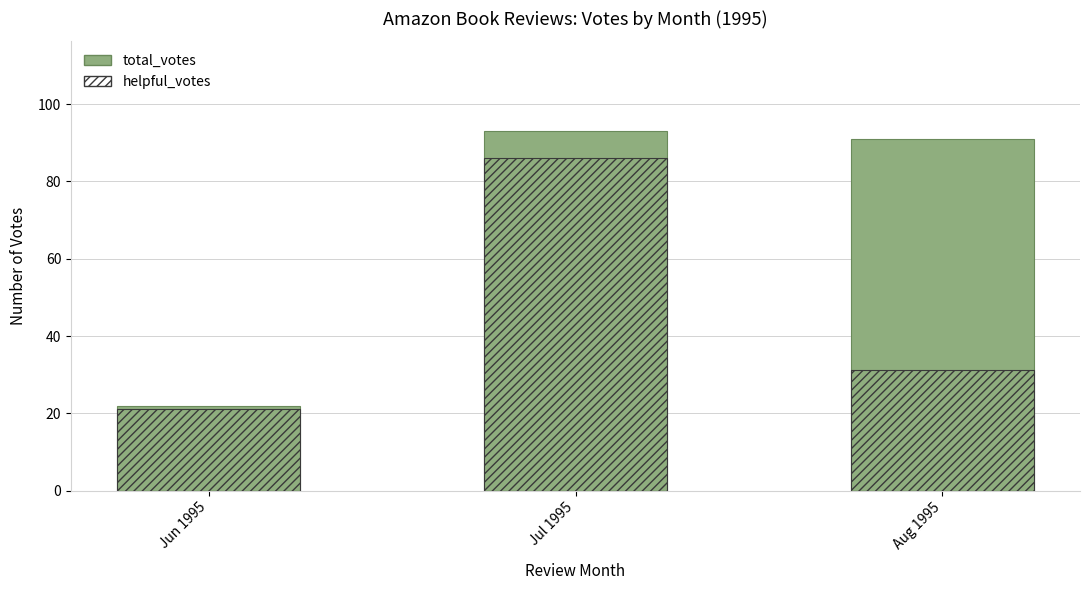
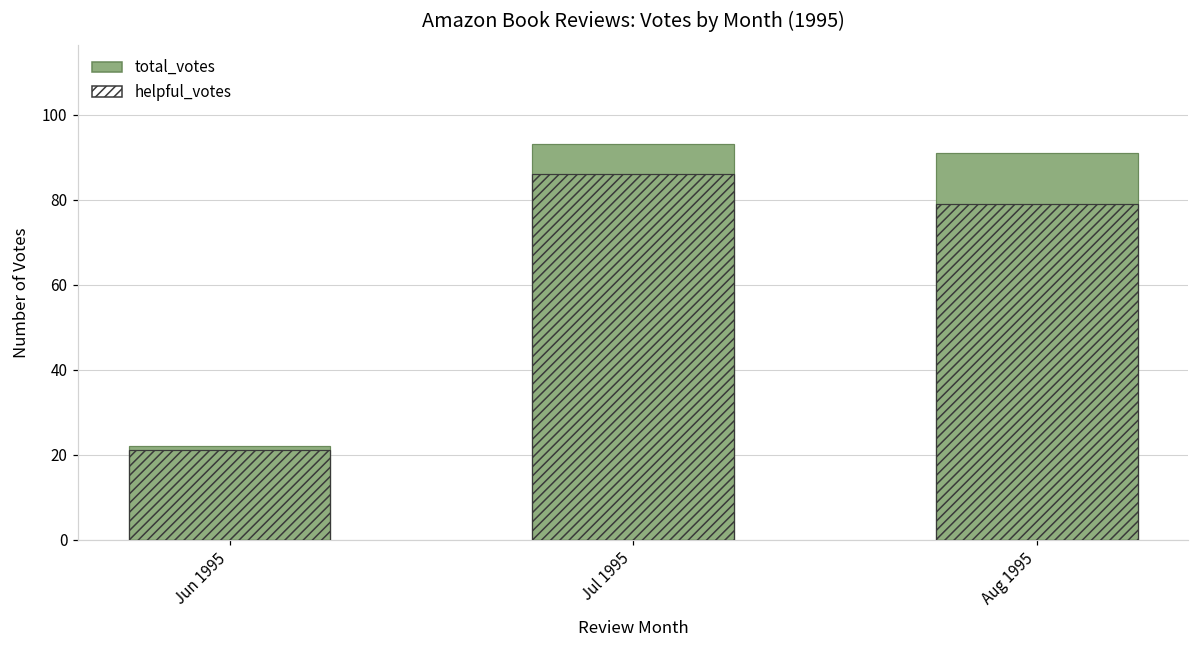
helpful_votes, Aug 1995: 31 -> 79
